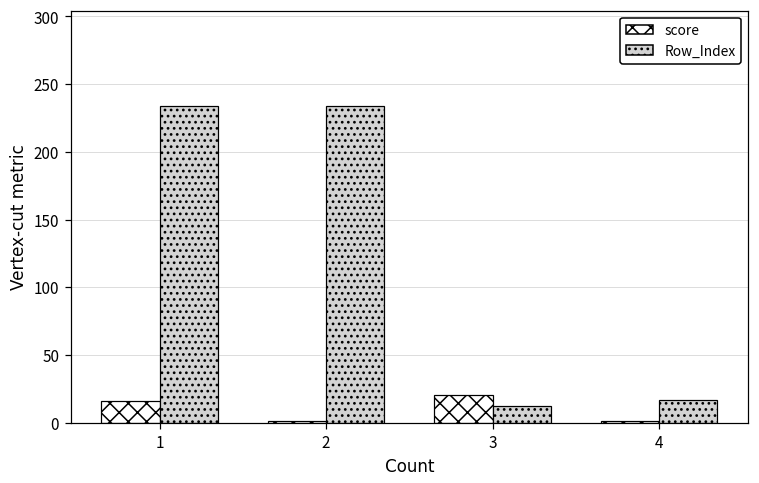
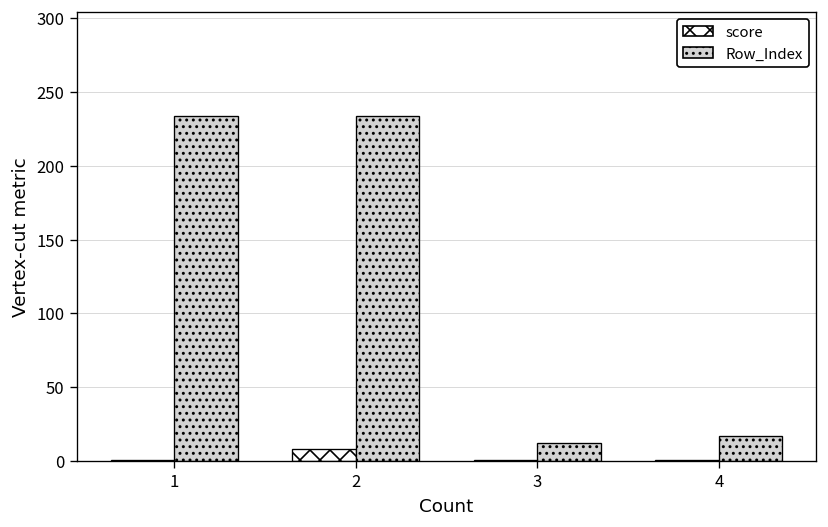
score, 1: 16 -> 1
score, 2: 1 -> 8
score, 3: 21 -> 1
